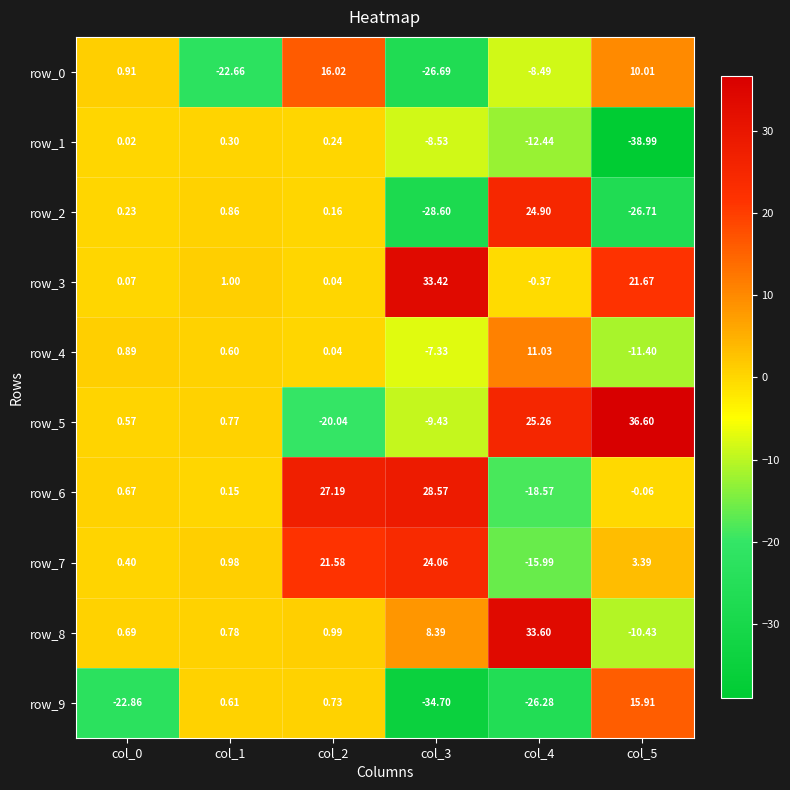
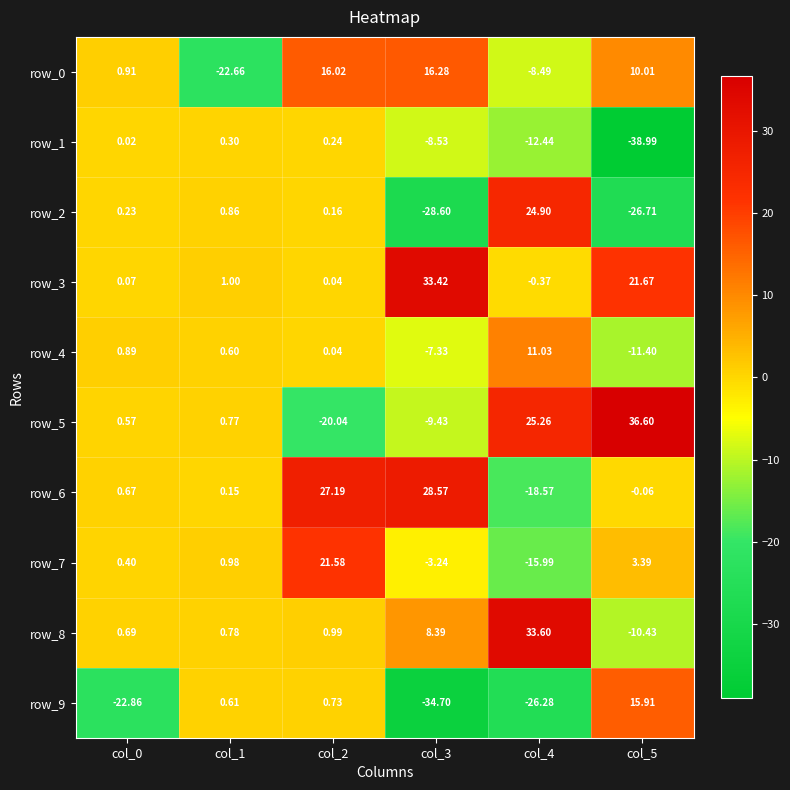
row_0, col_3: -26.69 -> 16.28
row_7, col_3: 24.06 -> -3.24
